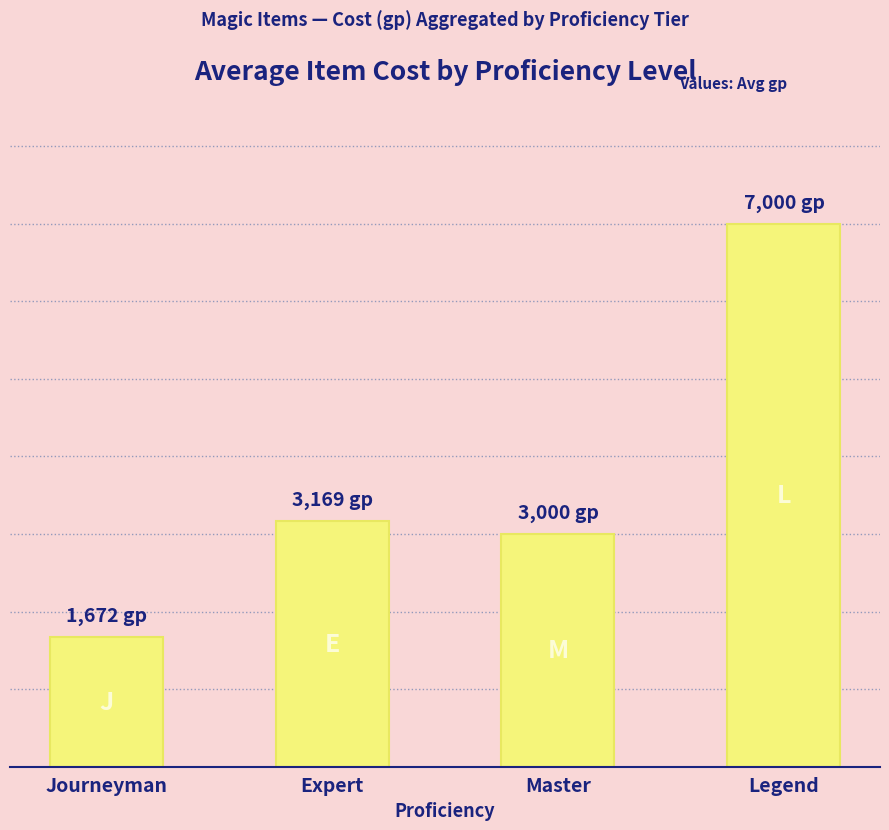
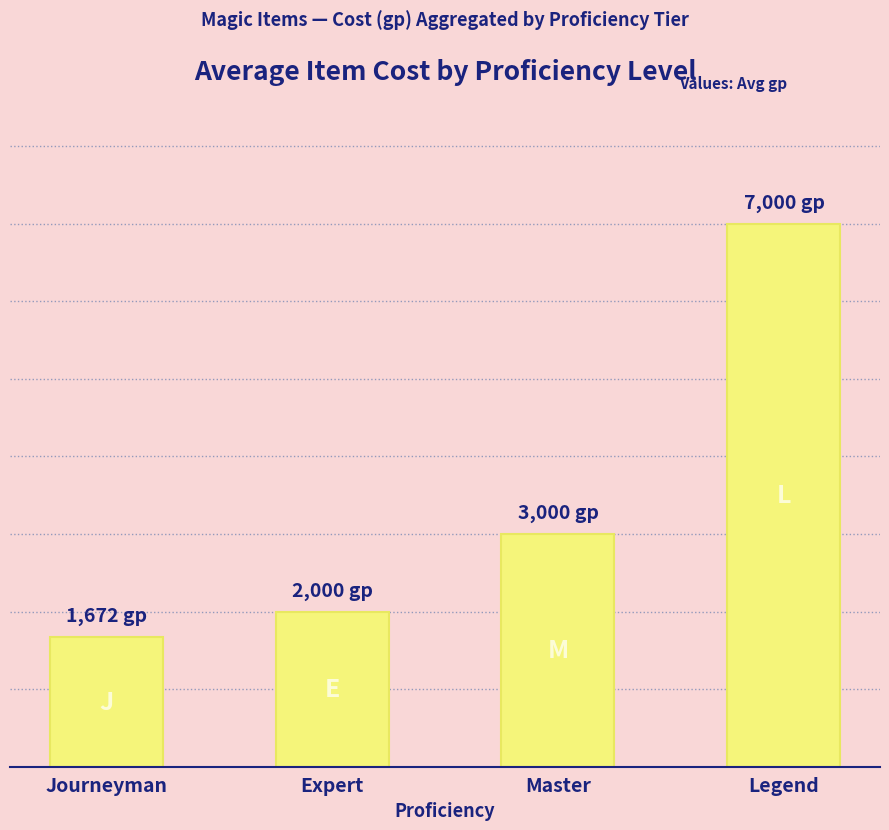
Expert: 3,169 -> 2,000
